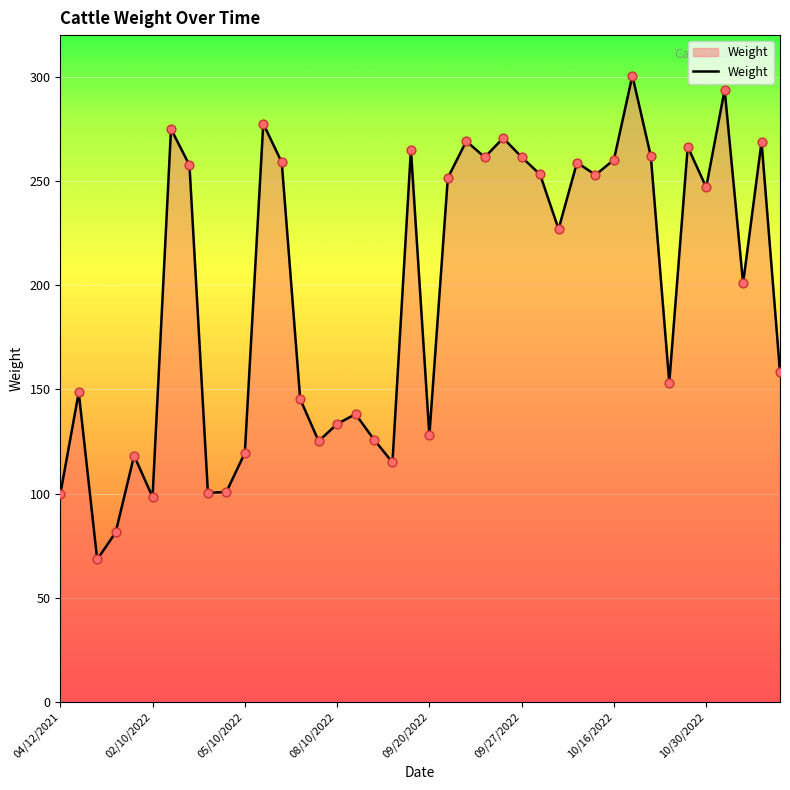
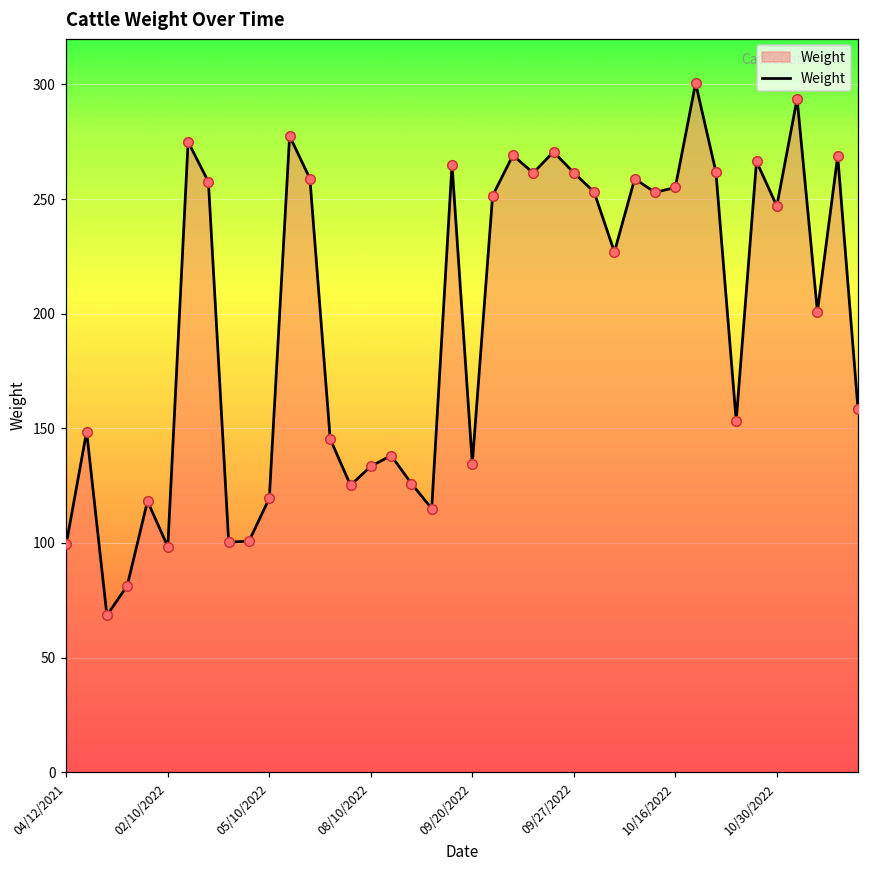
09/20/2022: 128 -> 135
10/16/2022: 260 -> 255
